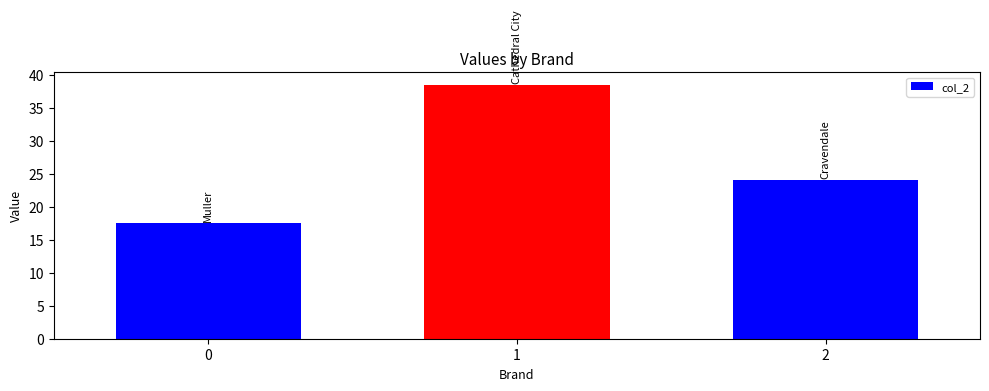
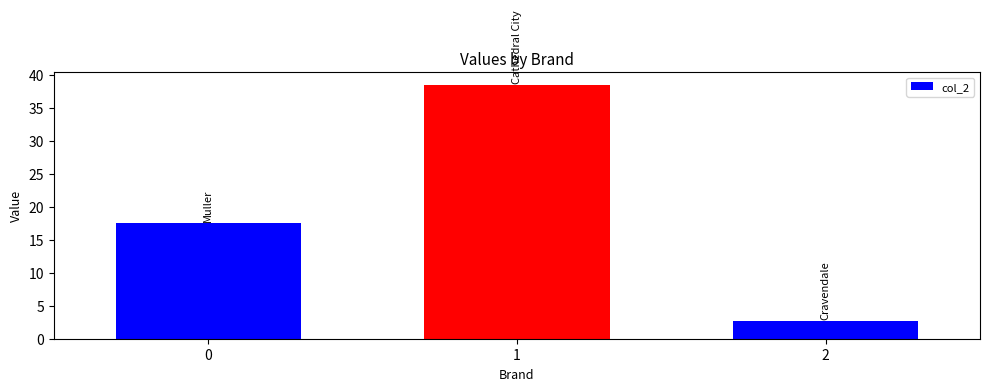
2: 24 -> 3
